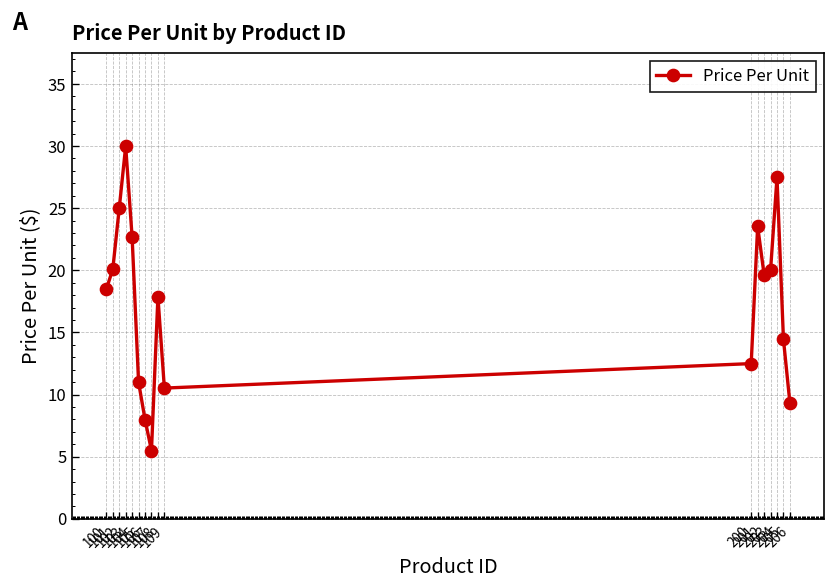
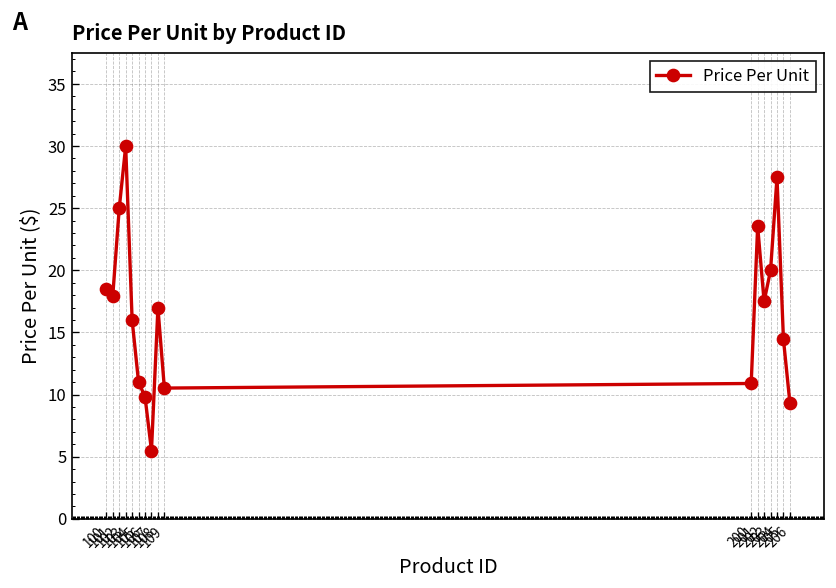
101: 20.1 -> 18.0
104: 22.7 -> 16.0
106: 8.0 -> 9.8
108: 17.9 -> 17.0
200: 12.5 -> 10.9
202: 19.6 -> 17.5
